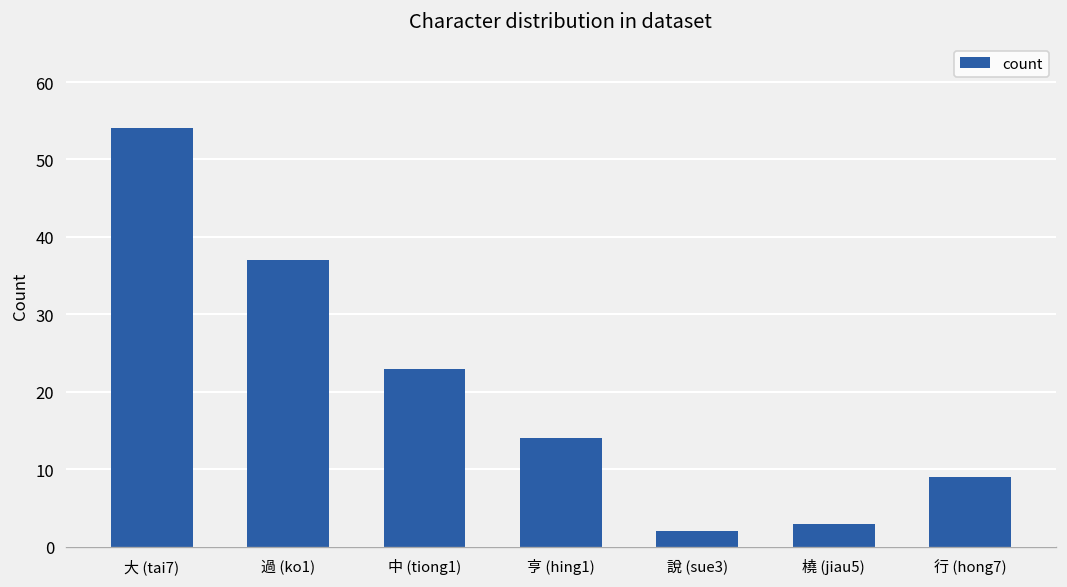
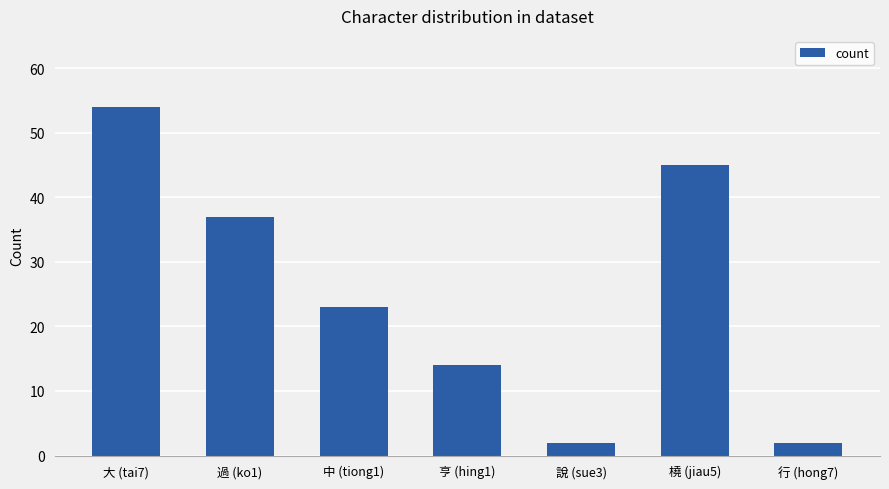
橈 (jiau5): 3 -> 45
行 (hong7): 9 -> 2
